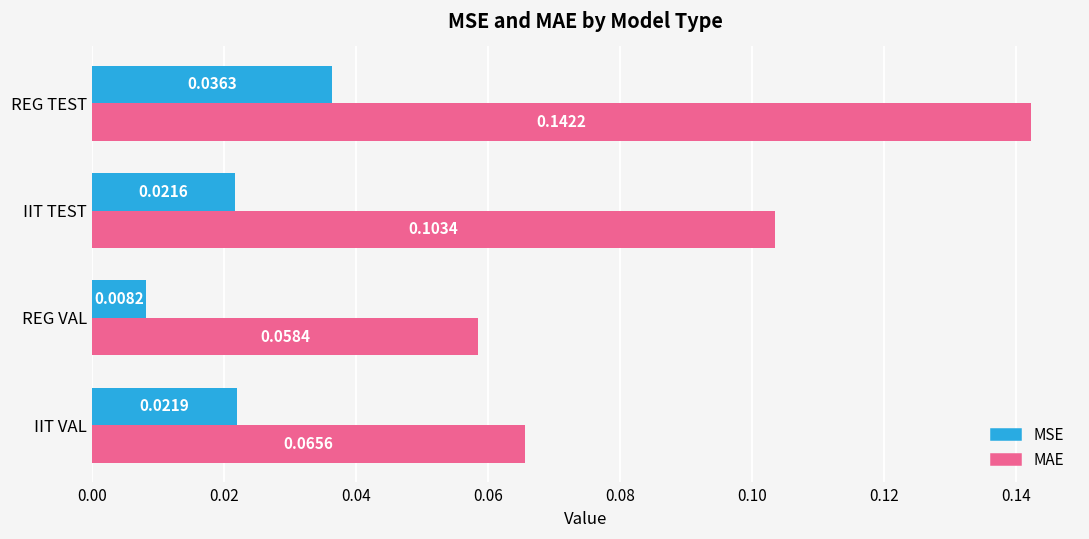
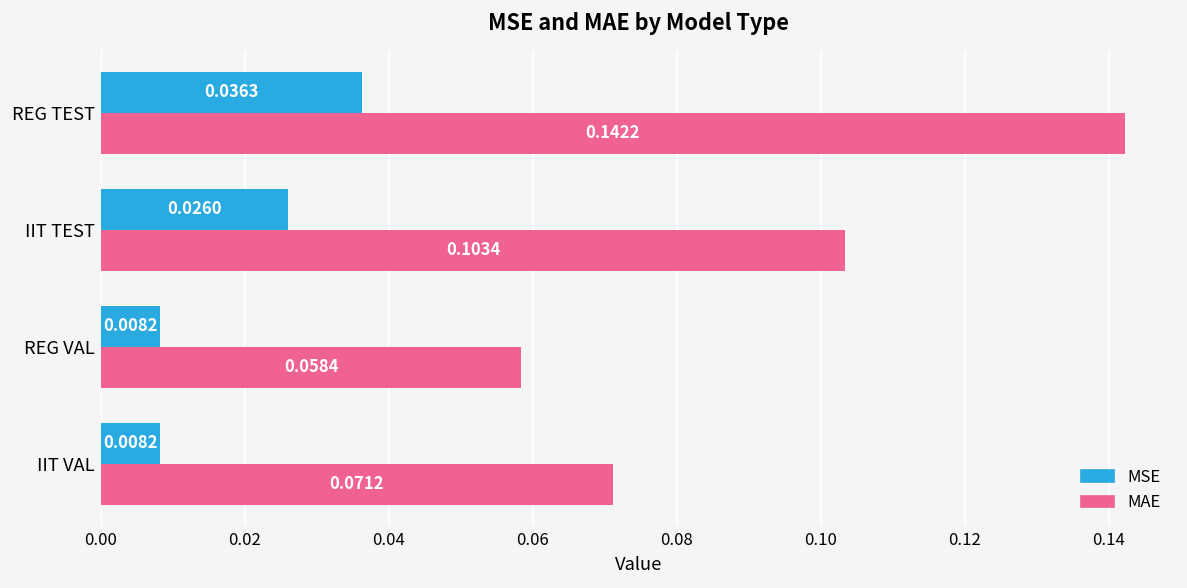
MSE, IIT TEST: 0.0216 -> 0.0260
MSE, IIT VAL: 0.0219 -> 0.0082
MAE, IIT VAL: 0.0656 -> 0.0712
